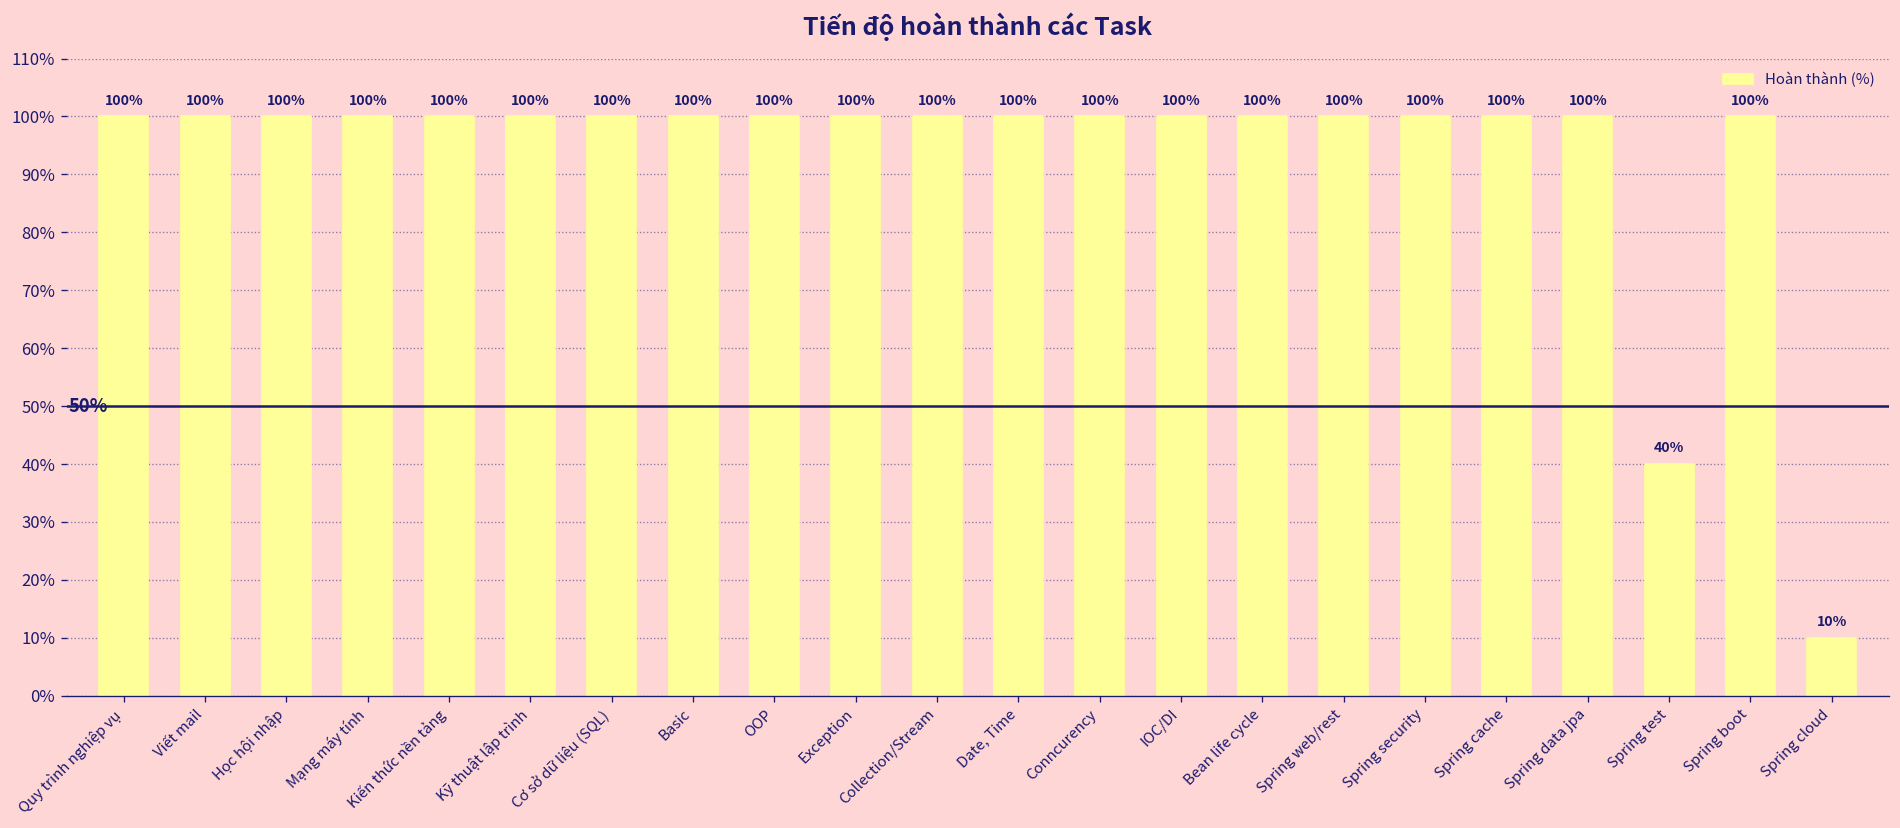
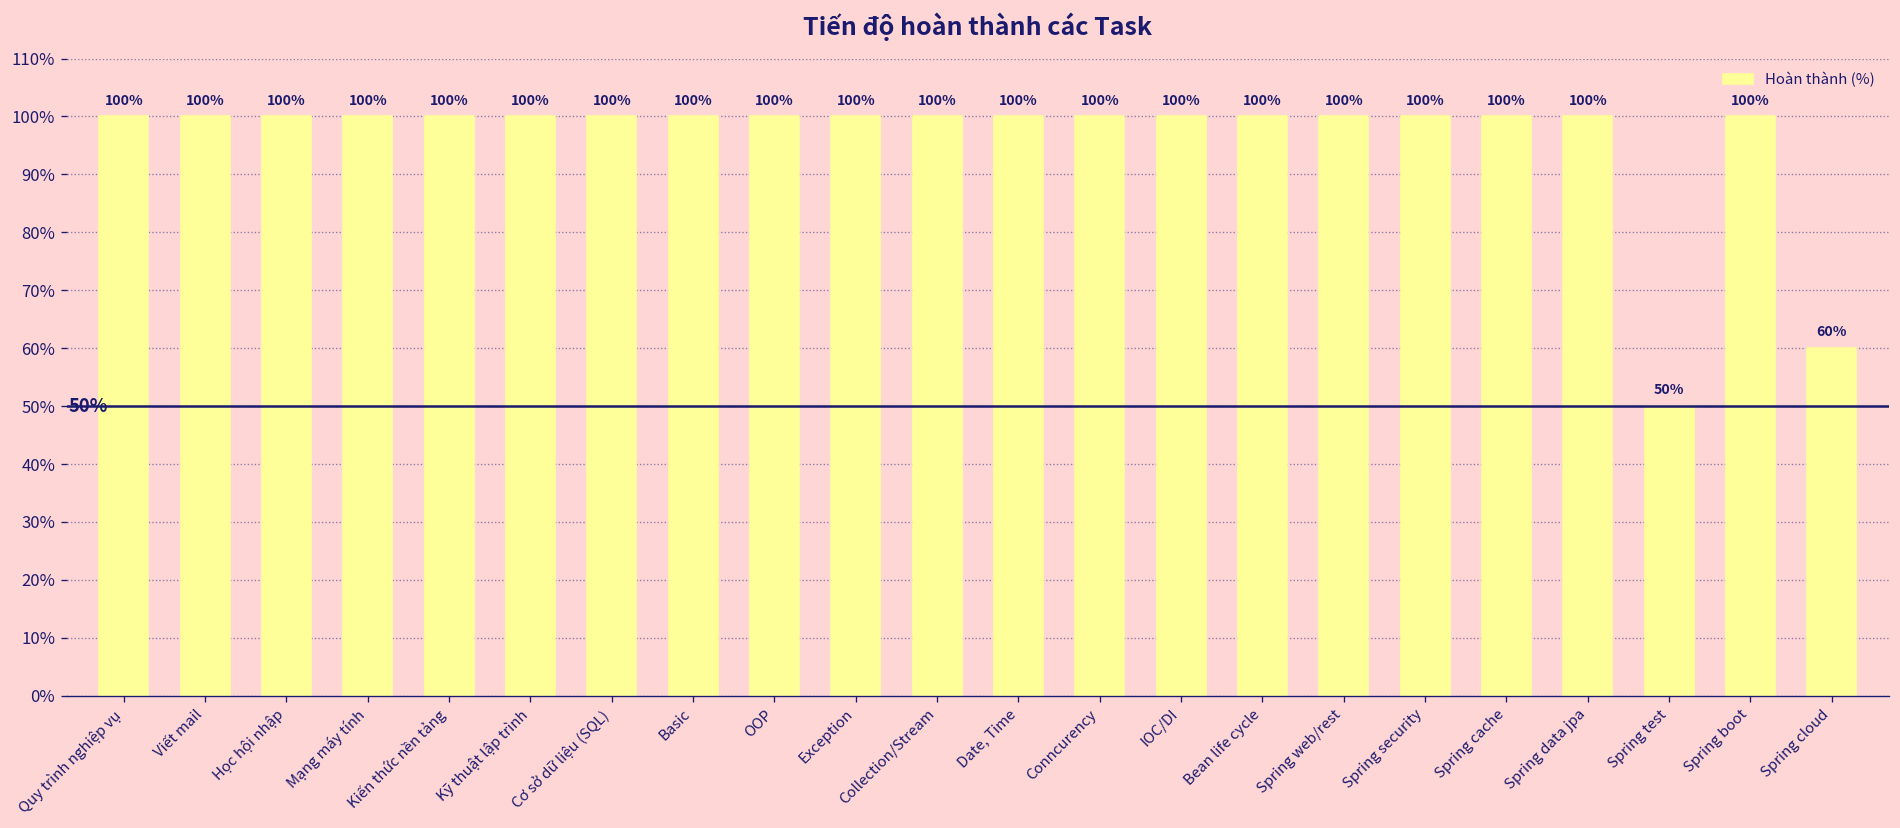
Spring test: 40% -> 50%
Spring cloud: 10% -> 60%
